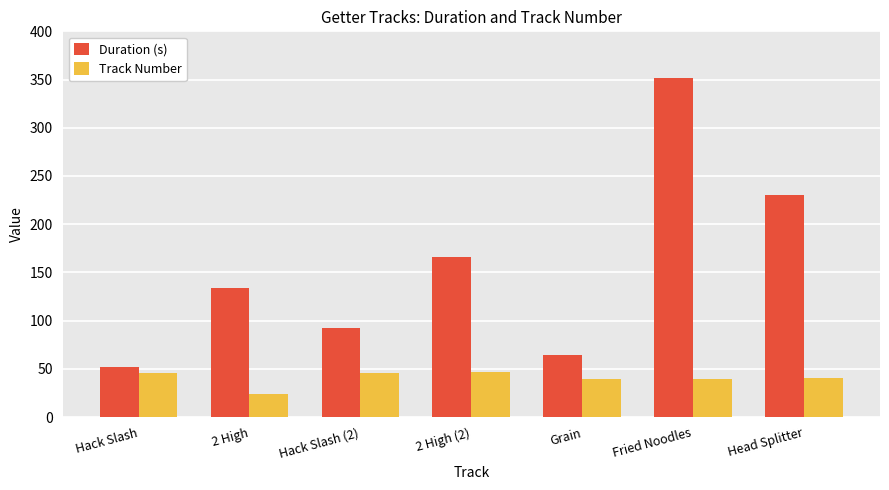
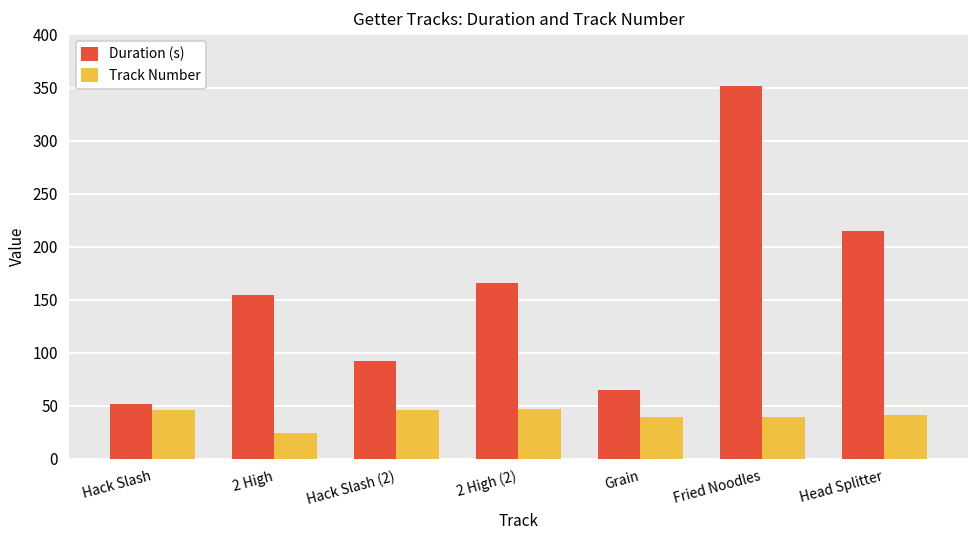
Duration (s), 2 High: 130 -> 150
Duration (s), Head Splitter: 230 -> 210
